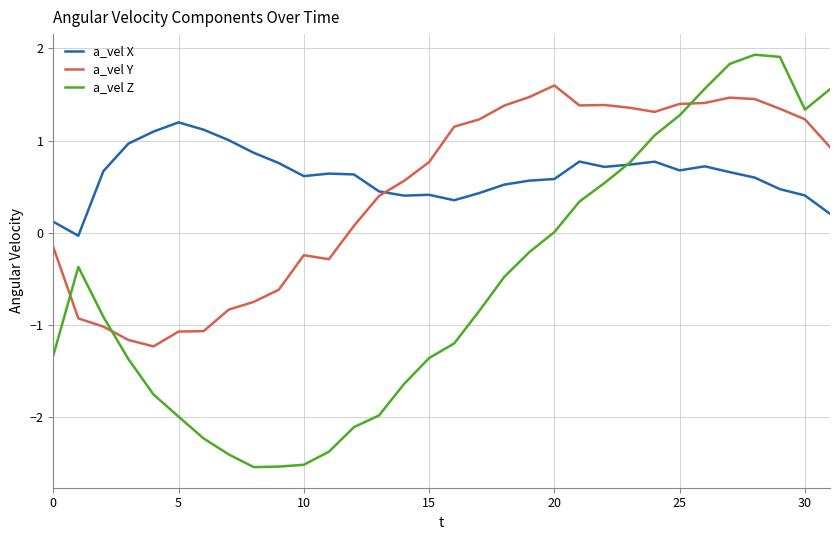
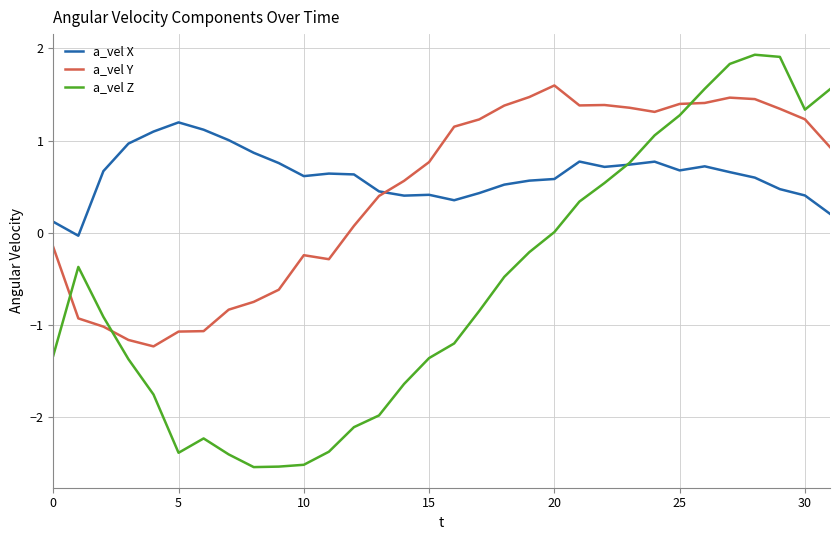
a_vel Z, 5: -2.0 -> -2.4
